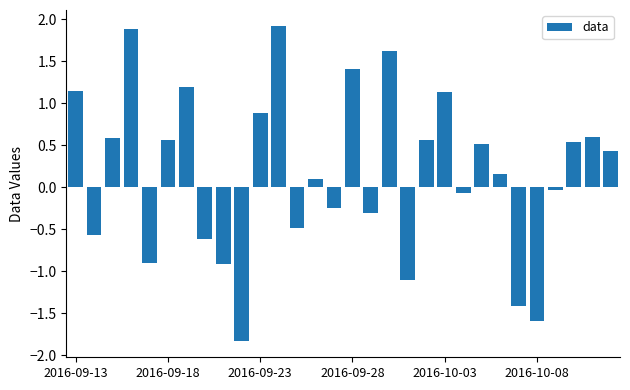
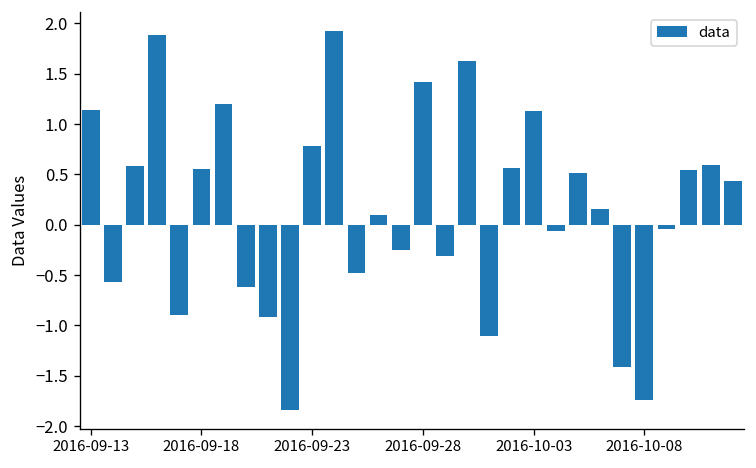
2016-09-23: 0.9 -> 0.8
2016-10-08: -1.6 -> -1.7
